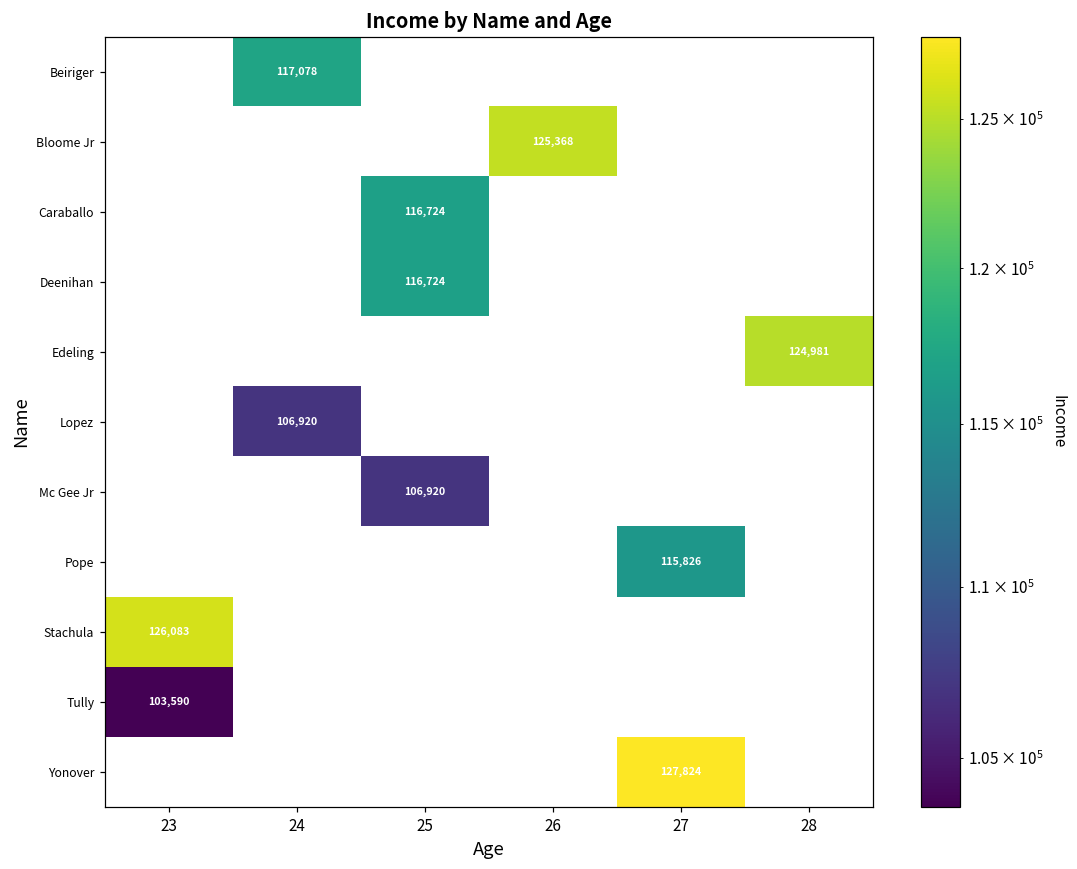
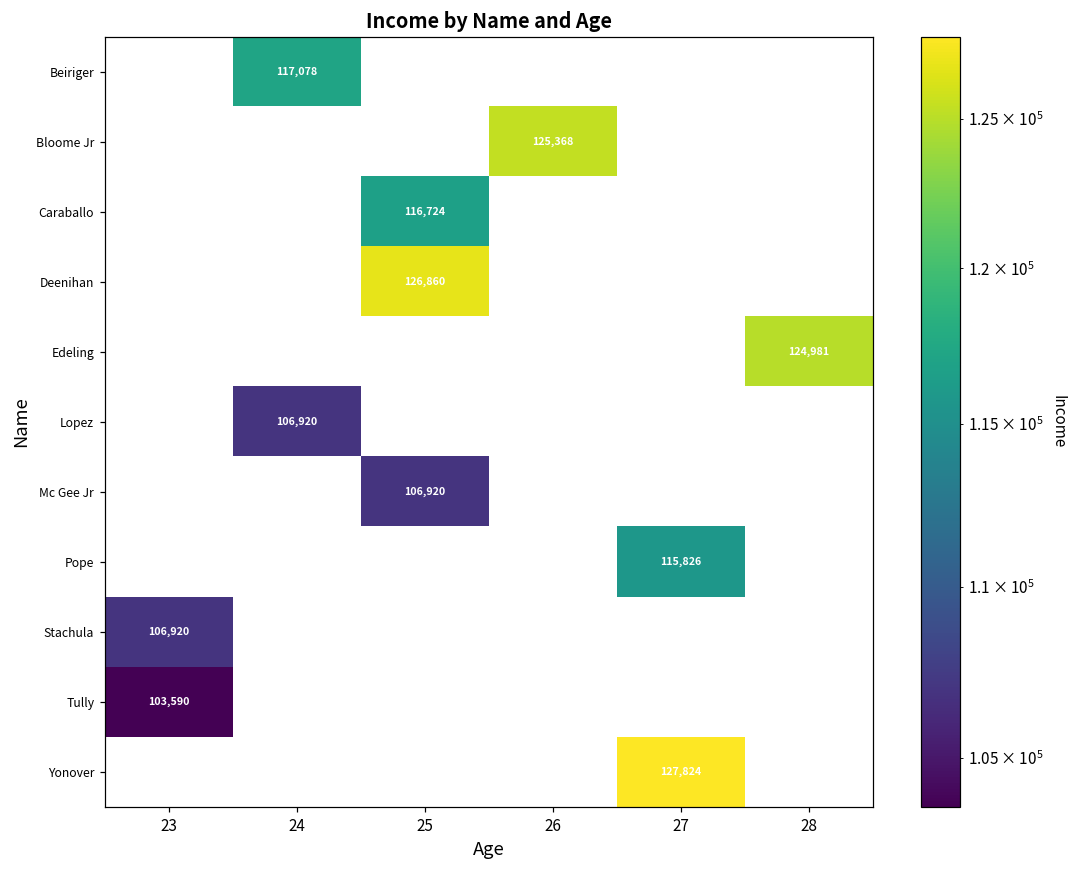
Deenihan, 25: 116,724 -> 126,860
Stachula, 23: 126,083 -> 106,920
